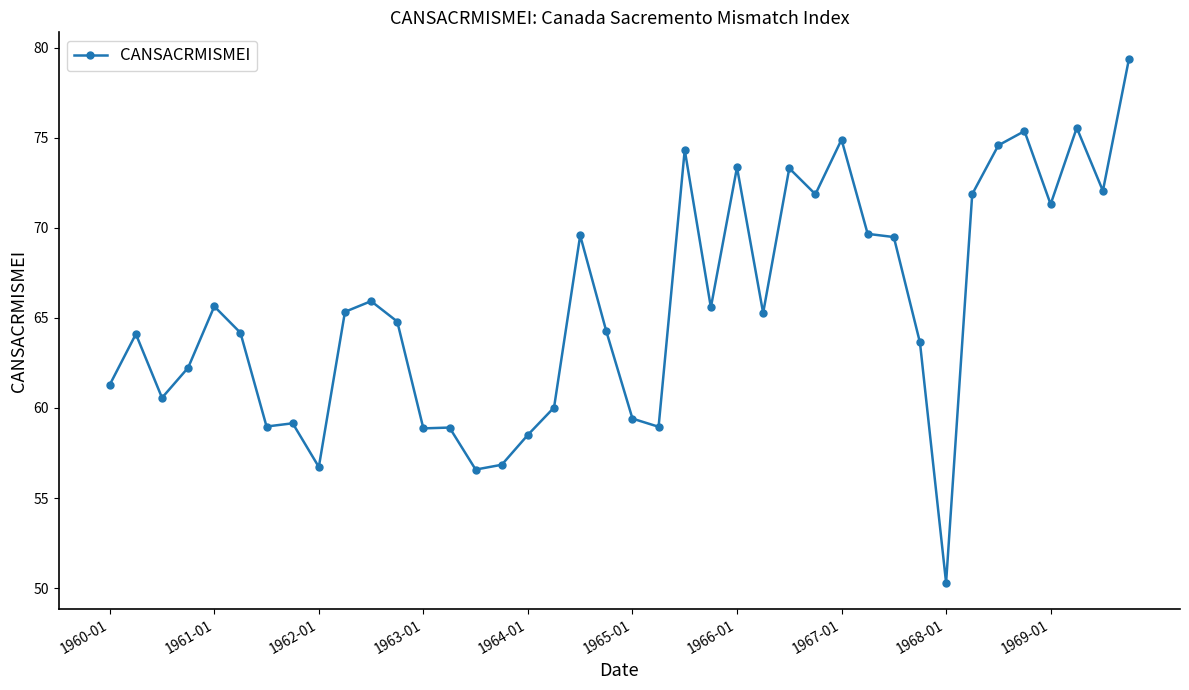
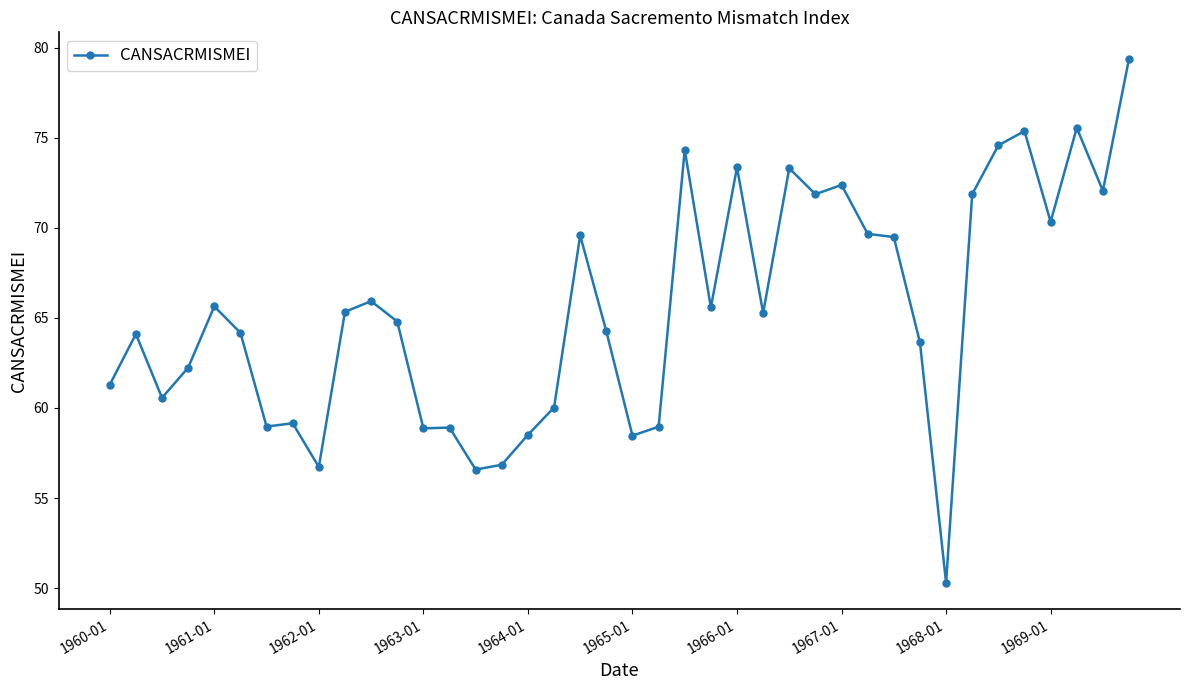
1965-01: 59.4 -> 58.5
1967-01: 74.9 -> 72.4
1969-01: 71.3 -> 70.3
